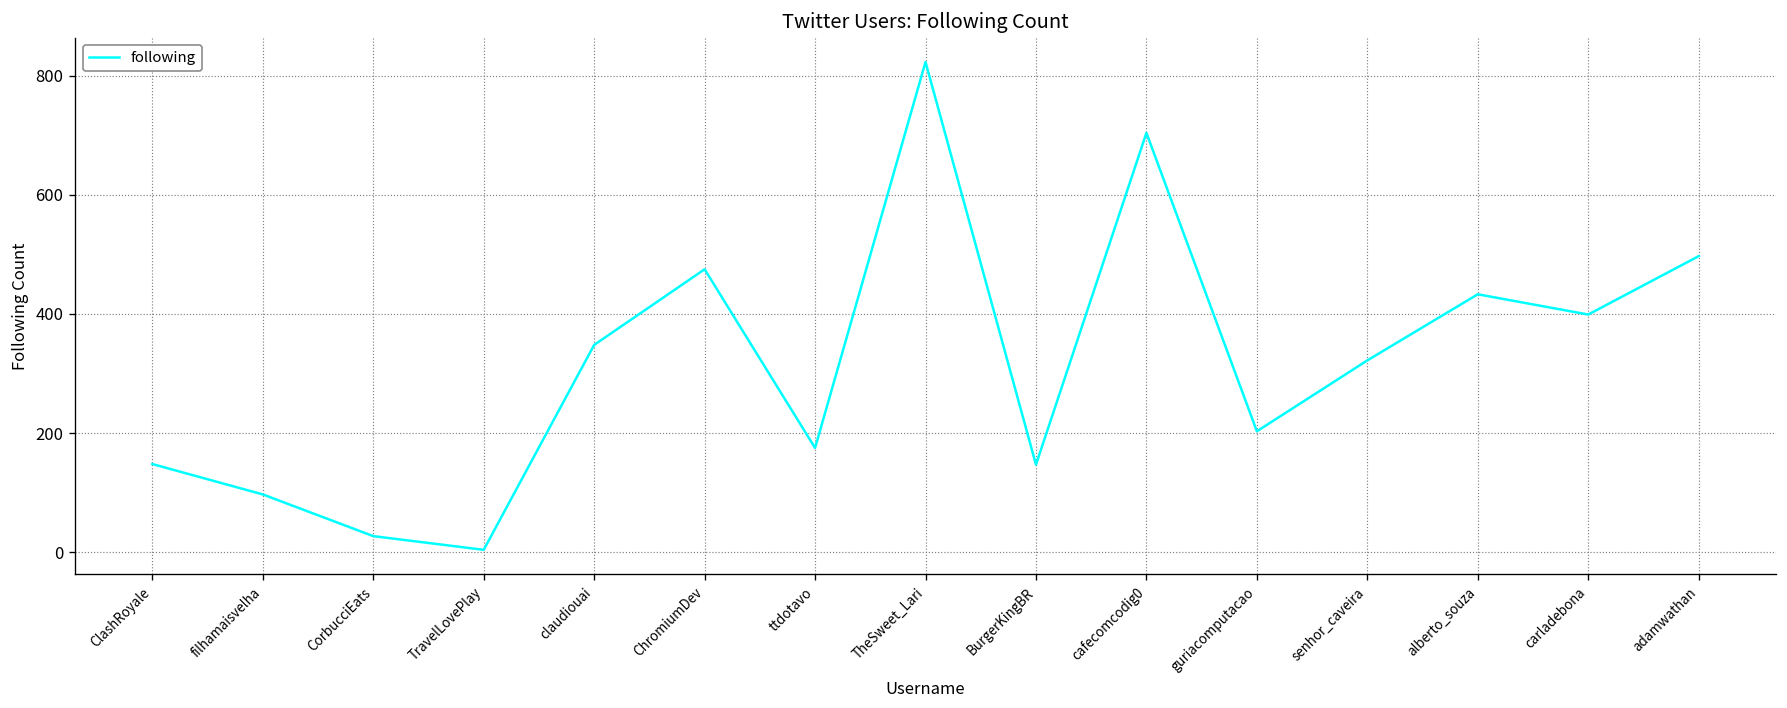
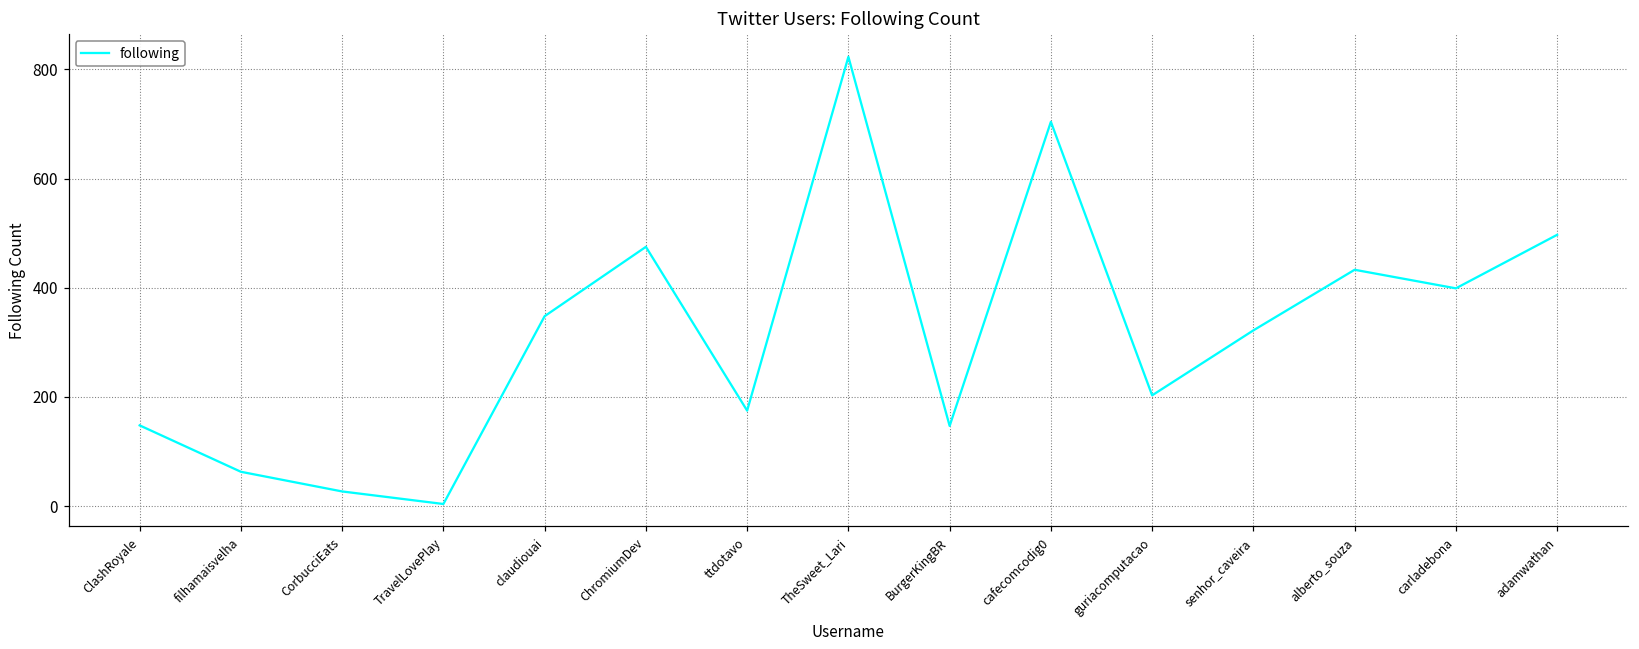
filhamaisvelha: 100 -> 60
